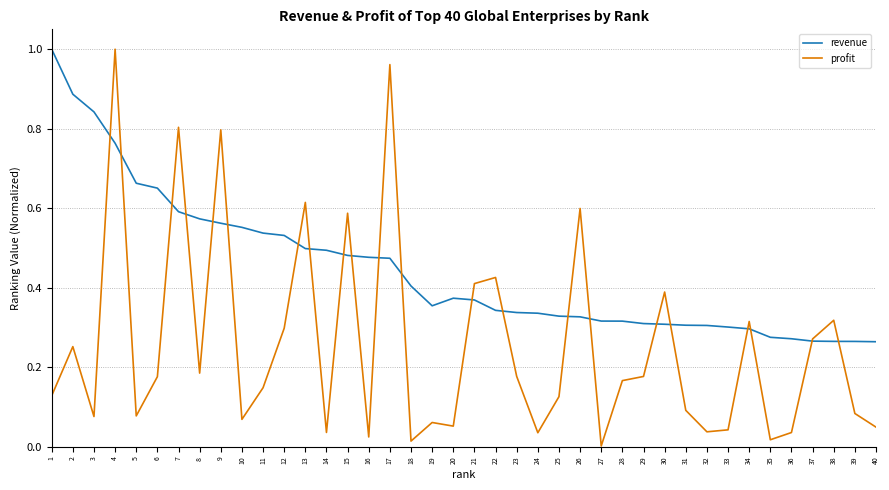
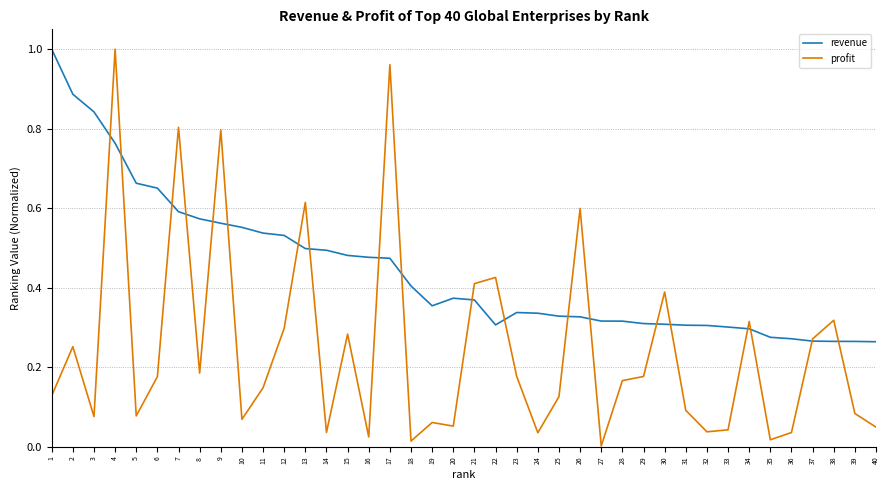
profit, 15: 0.59 -> 0.28
revenue, 22: 0.34 -> 0.31
